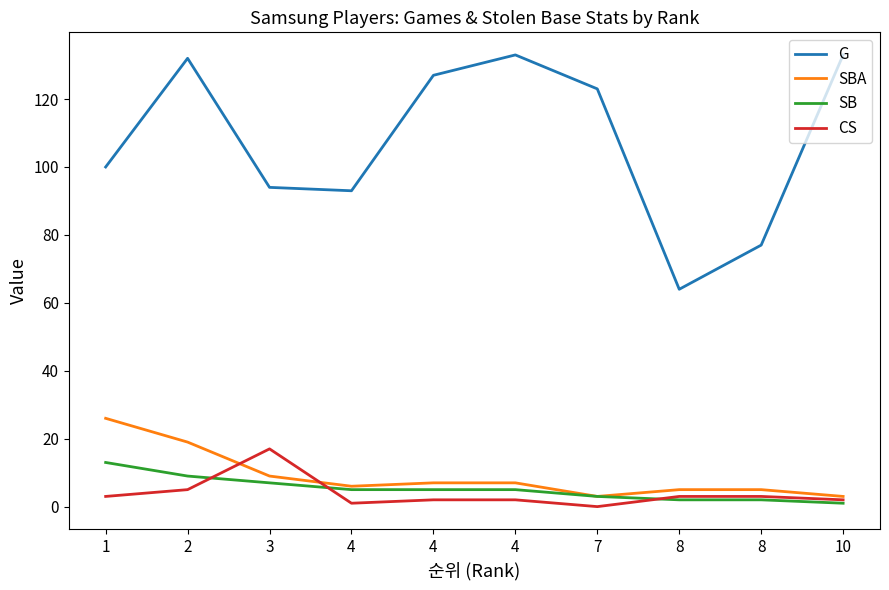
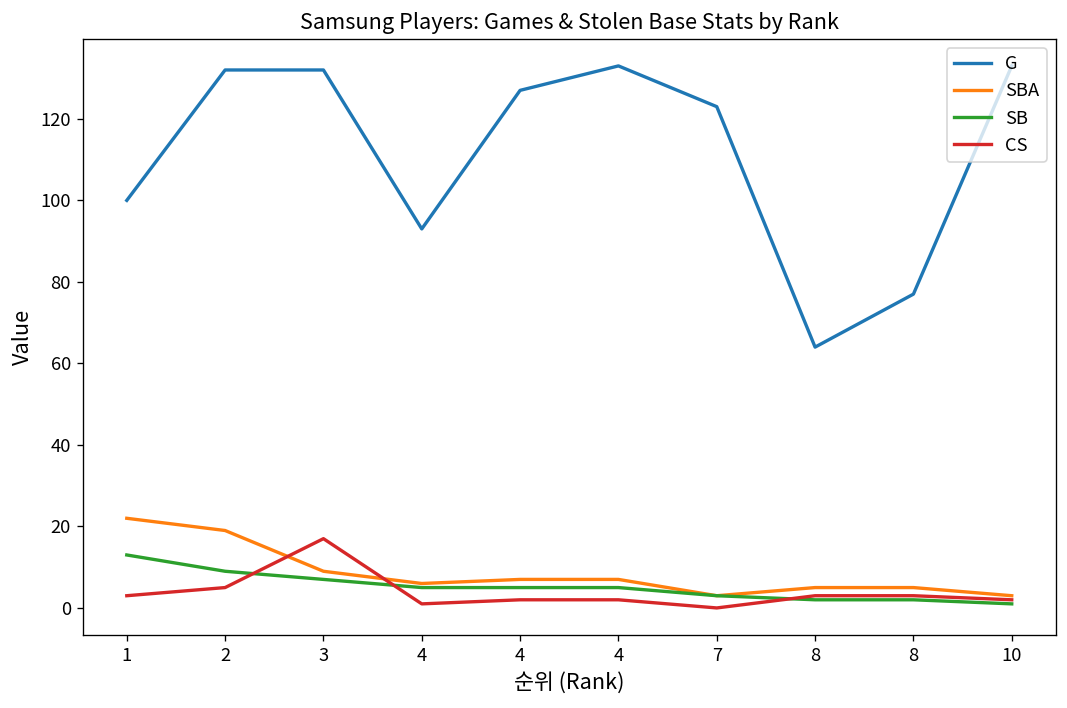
SBA, 1: 26 -> 22
G, 3: 94 -> 132
